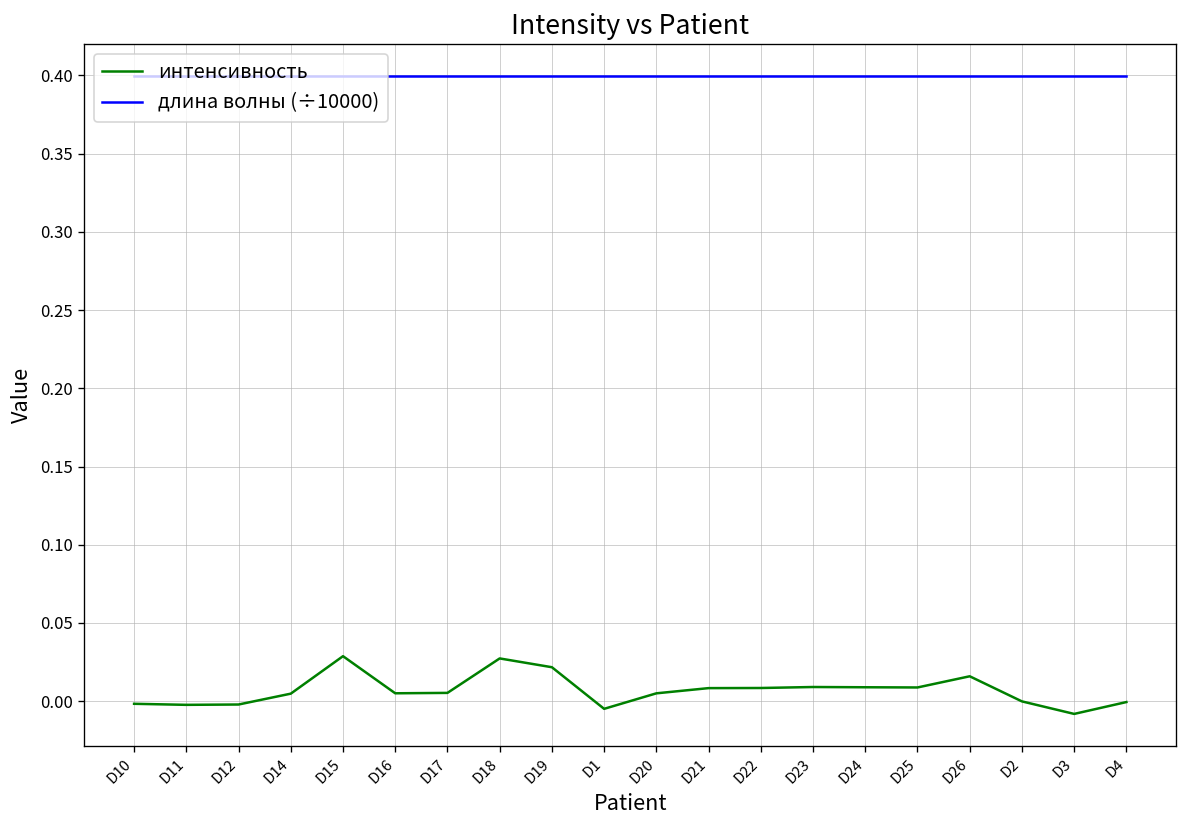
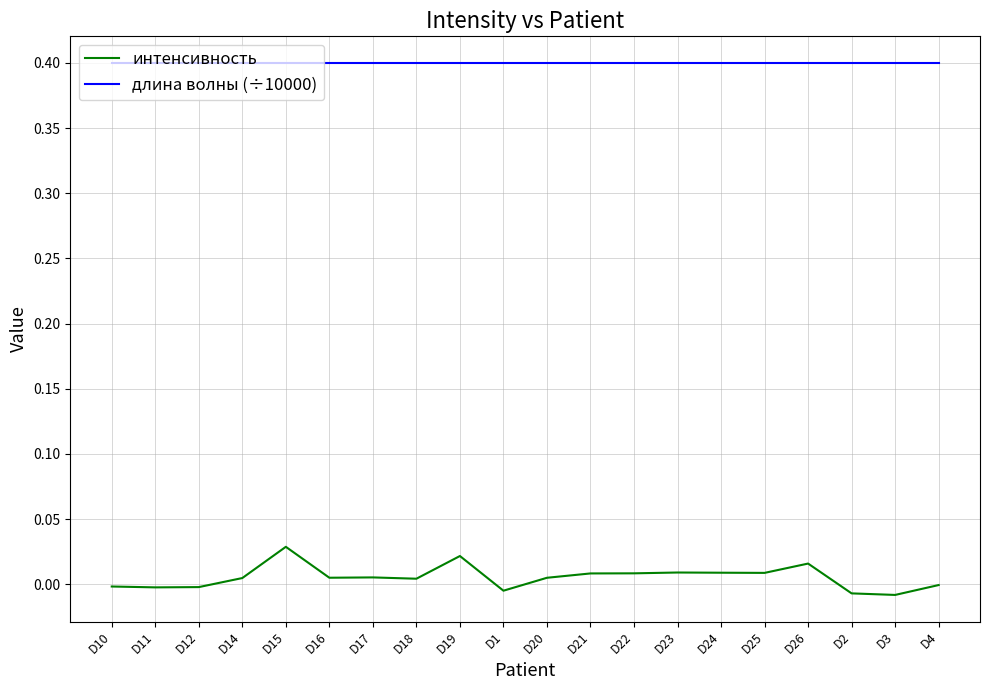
интенсивность, D18: 0.027 -> 0.004
интенсивность, D2: 0.000 -> -0.007
